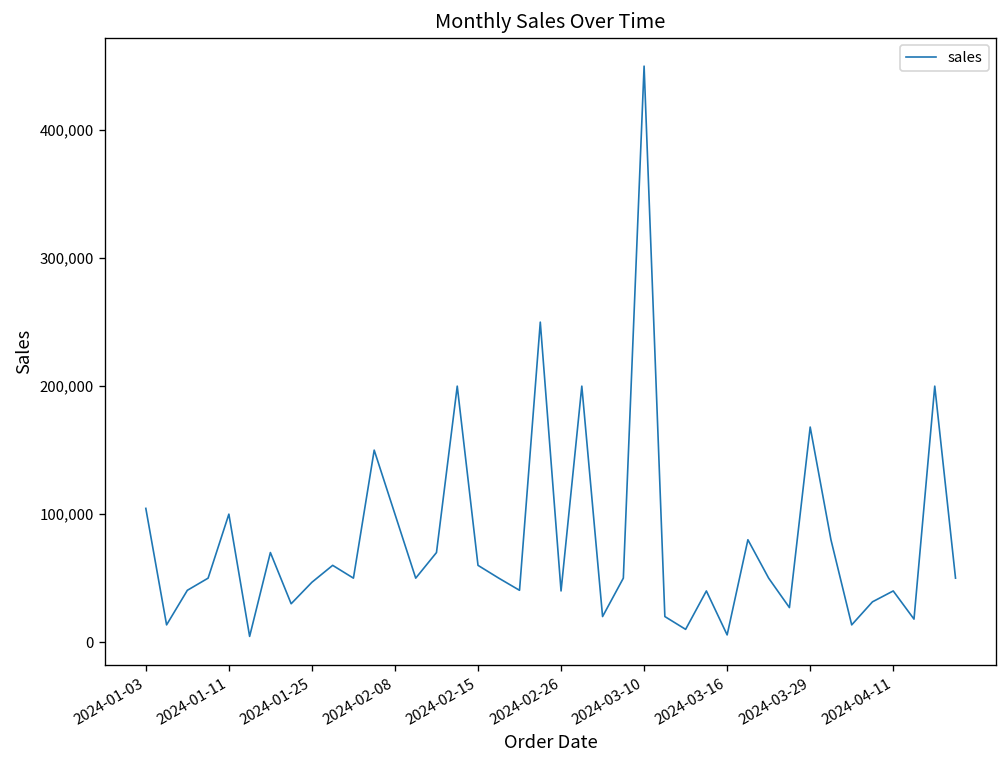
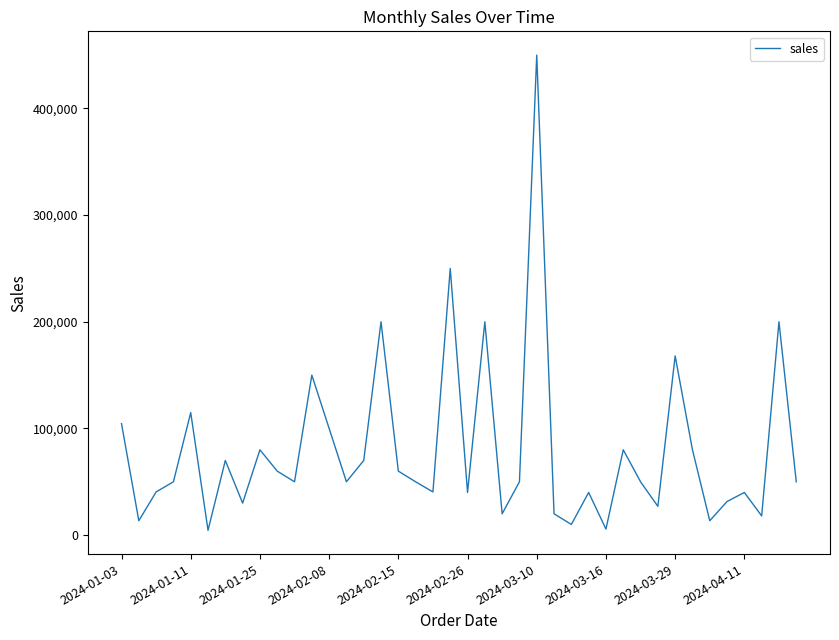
2024-01-11: 100,000 -> 115,000
2024-01-25: 47,000 -> 80,000
